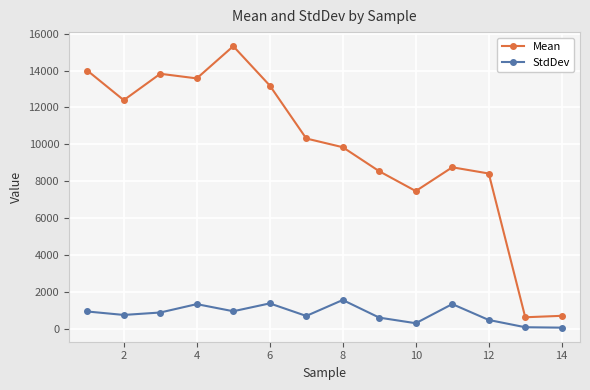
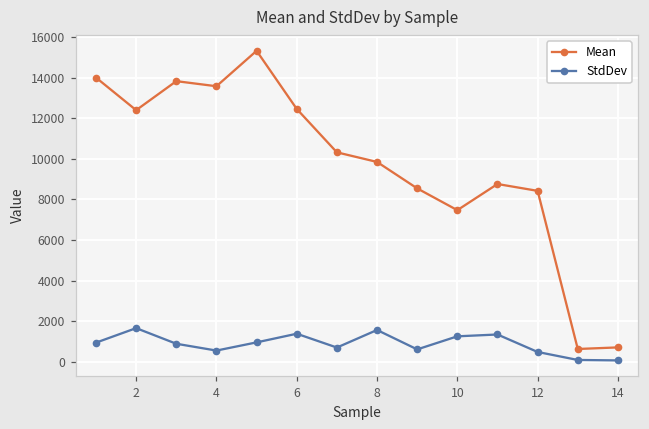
StdDev, 2: 800 -> 1700
StdDev, 4: 1300 -> 600
Mean, 6: 13200 -> 12500
StdDev, 10: 300 -> 1300
